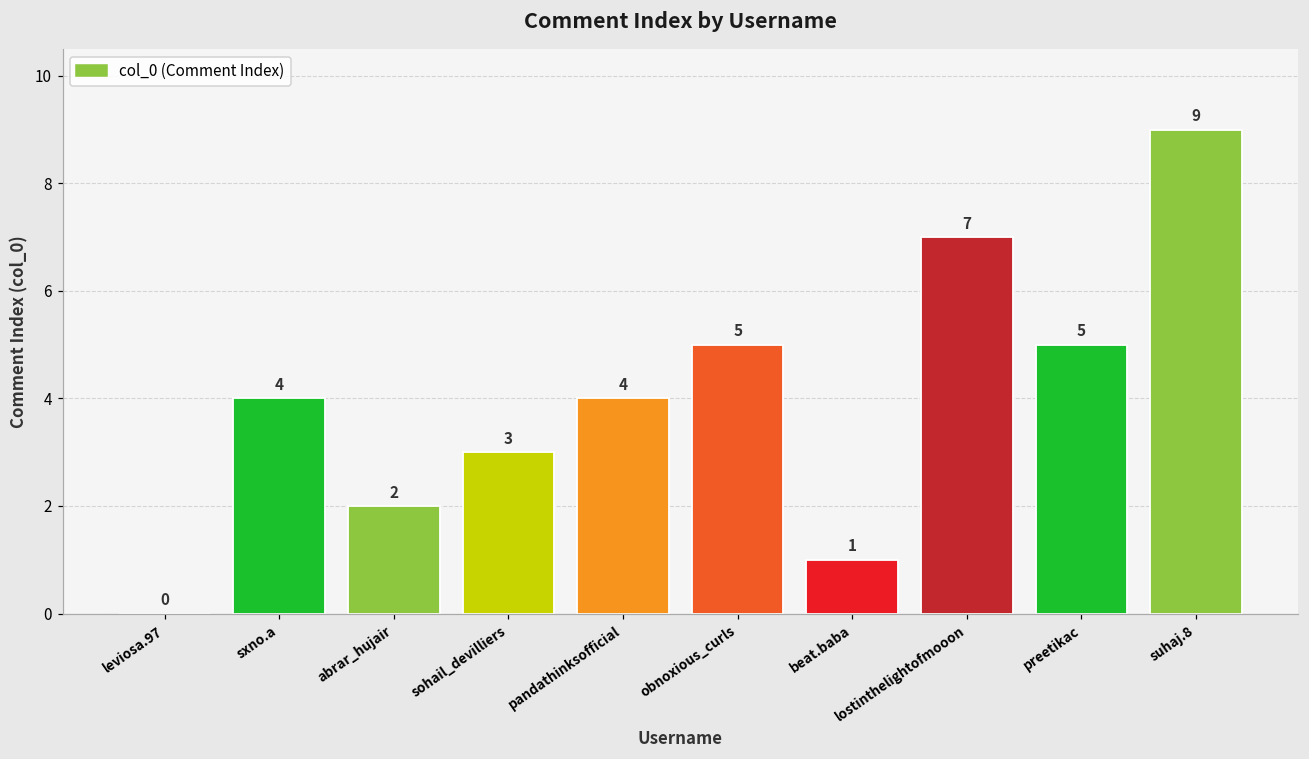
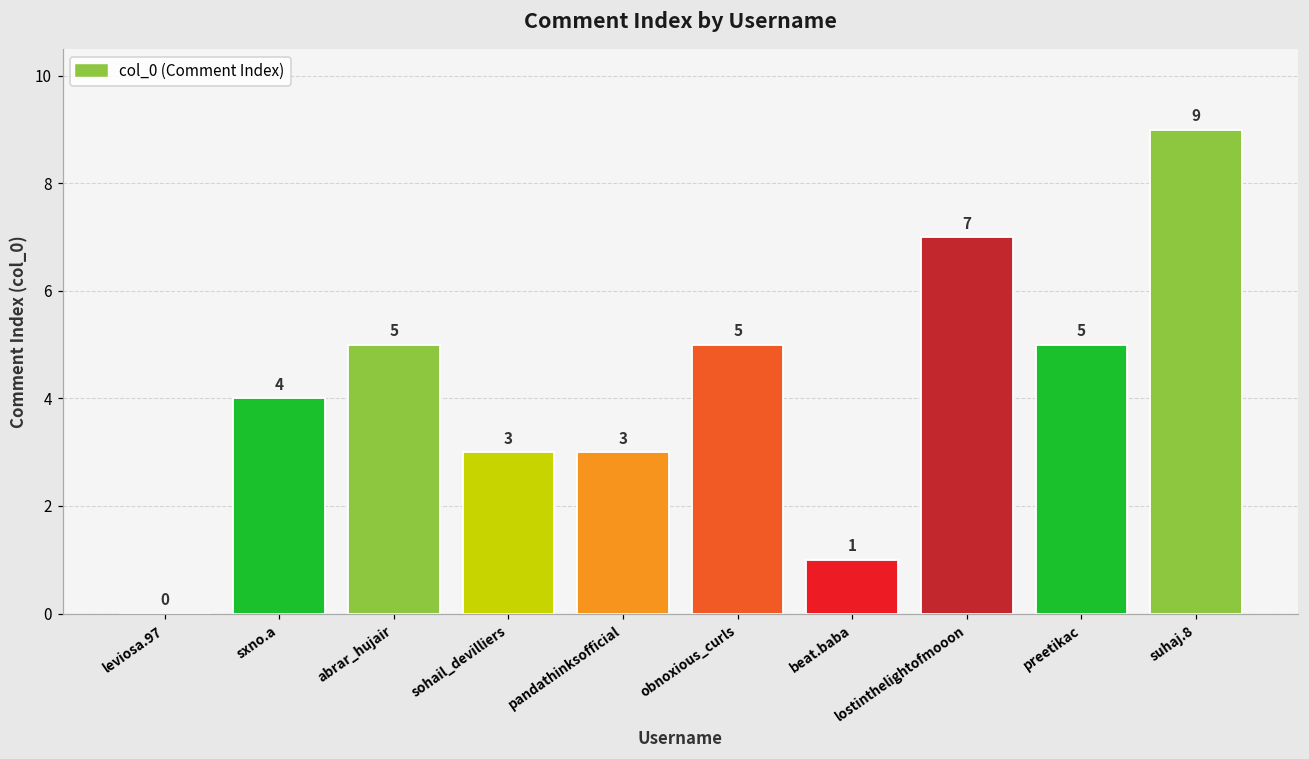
abrar_hujair: 2 -> 5
pandathinksofficial: 4 -> 3
